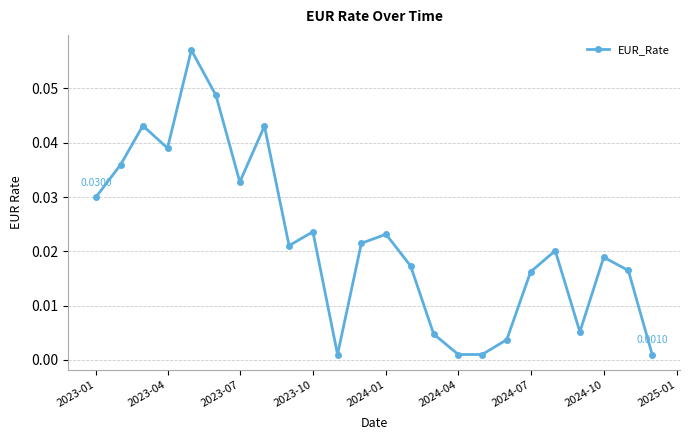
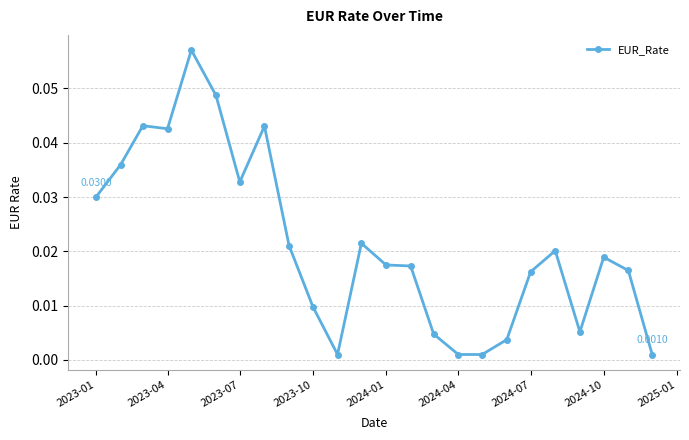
2023-04: 0.039 -> 0.043
2023-10: 0.024 -> 0.010
2024-01: 0.023 -> 0.017
